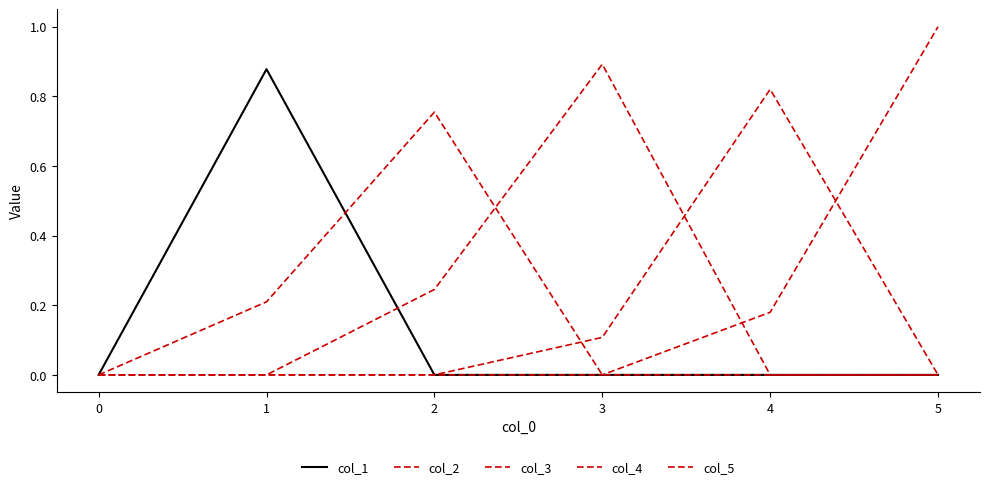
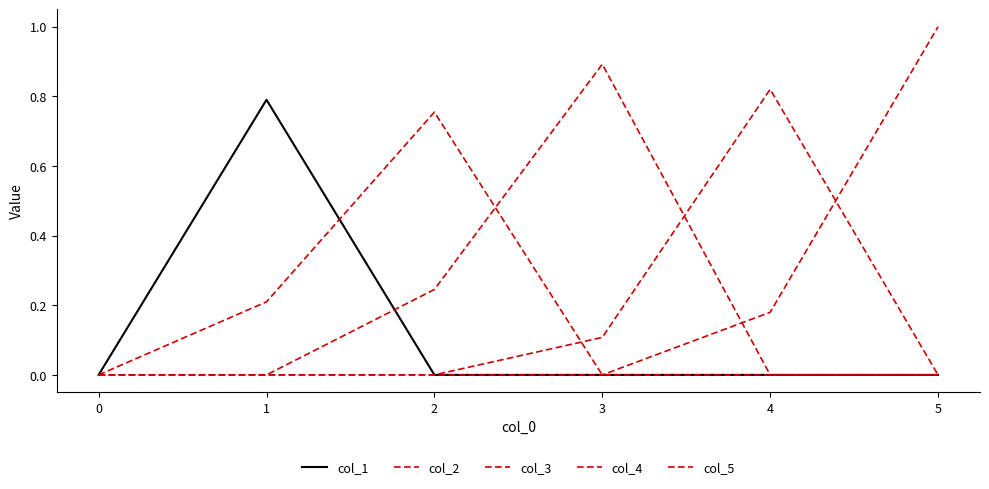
col_1, 1: 0.88 -> 0.79
